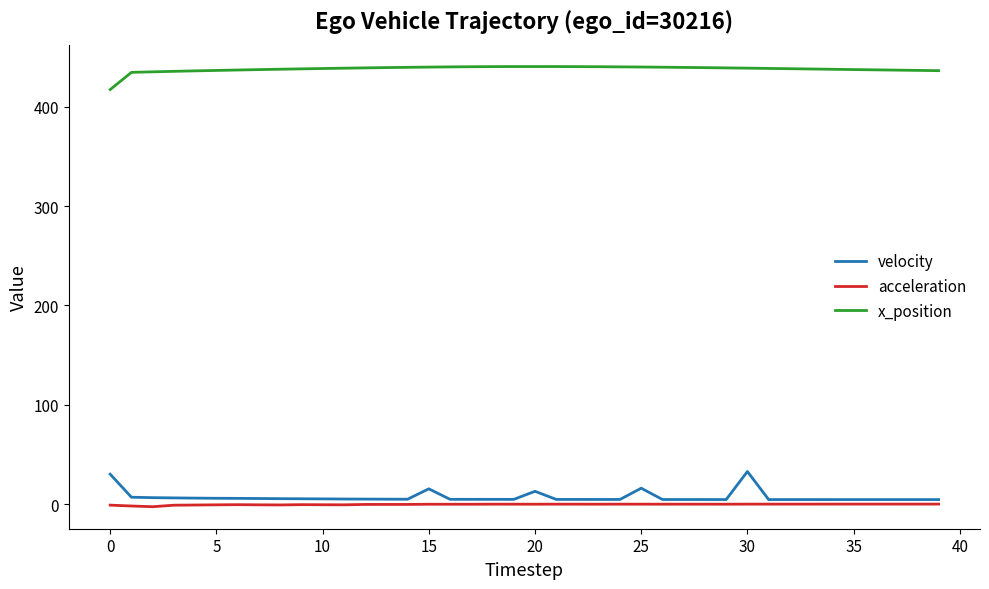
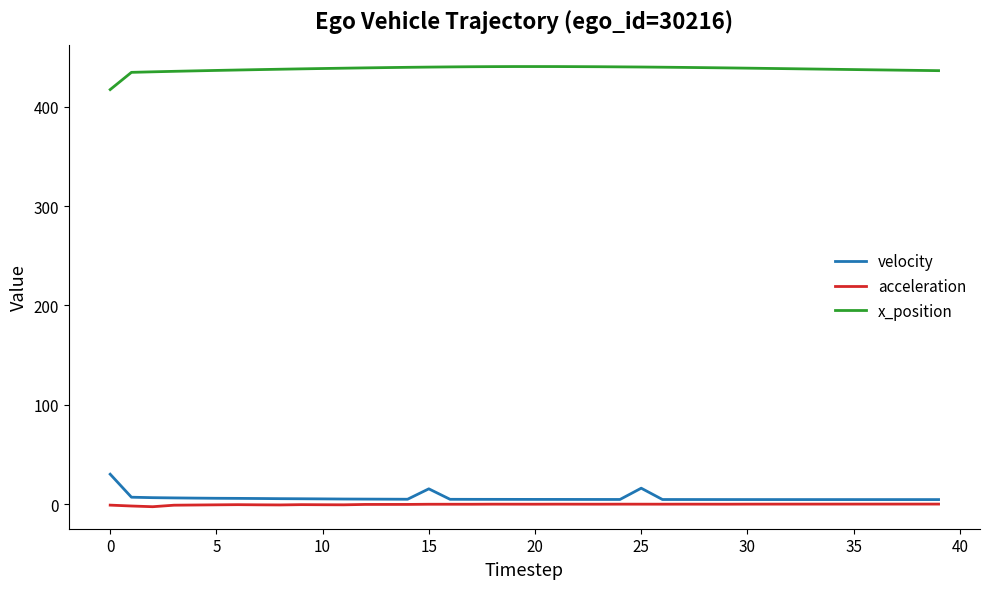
velocity, 20: 10 -> 0
velocity, 30: 30 -> 0
